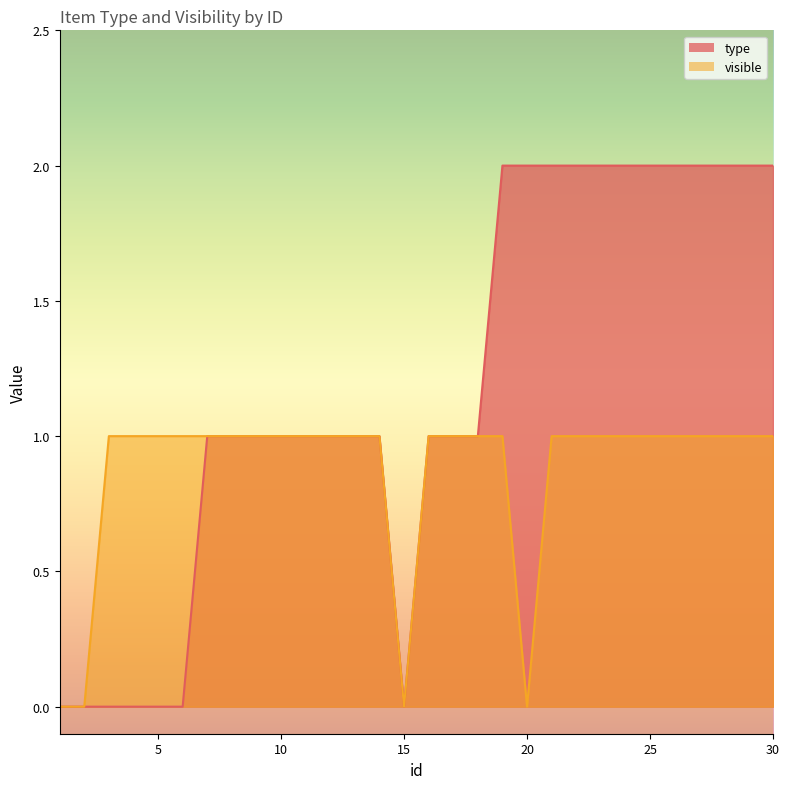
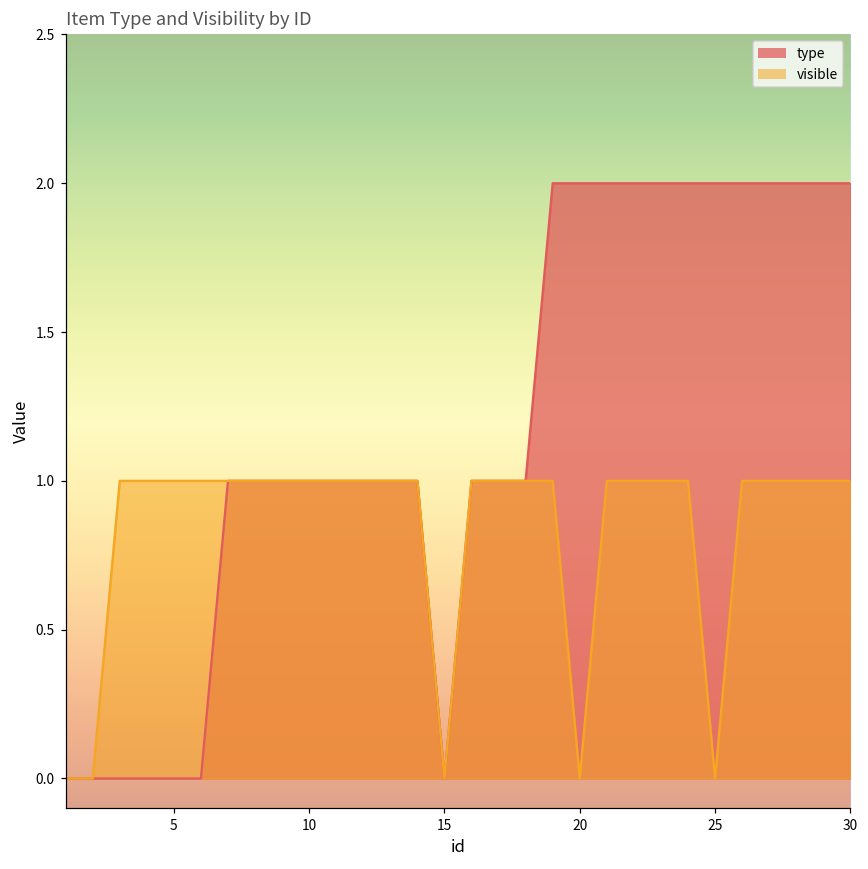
visible, 25: 1 -> 0
